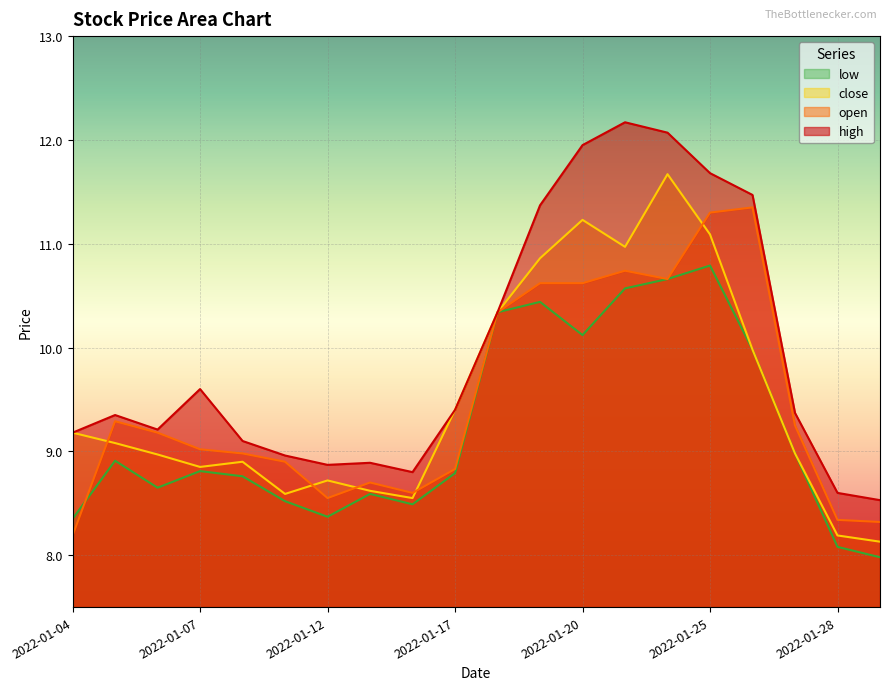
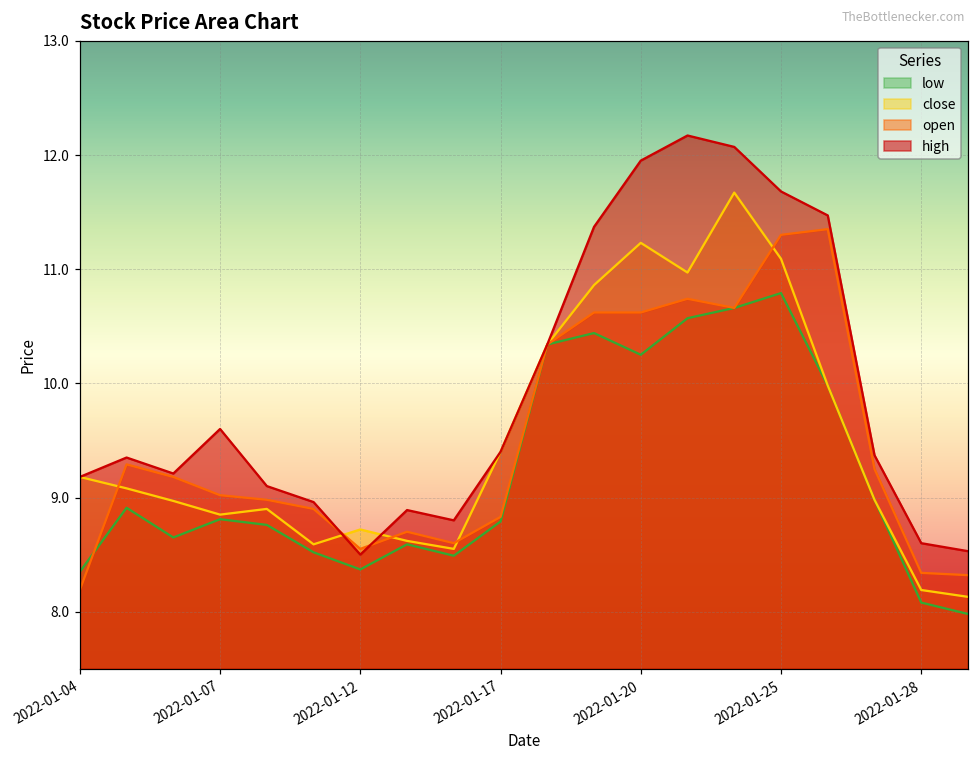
high, 2022-01-12: 8.87 -> 8.50
low, 2022-01-20: 10.12 -> 10.25
